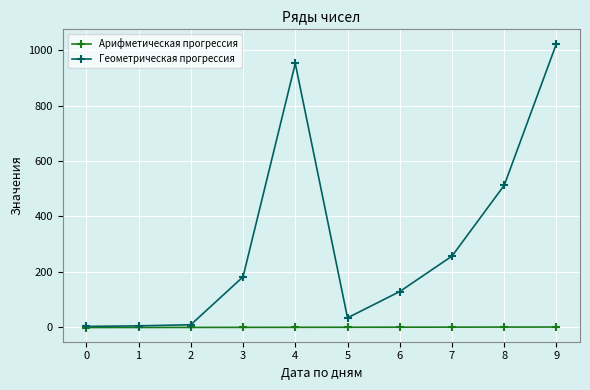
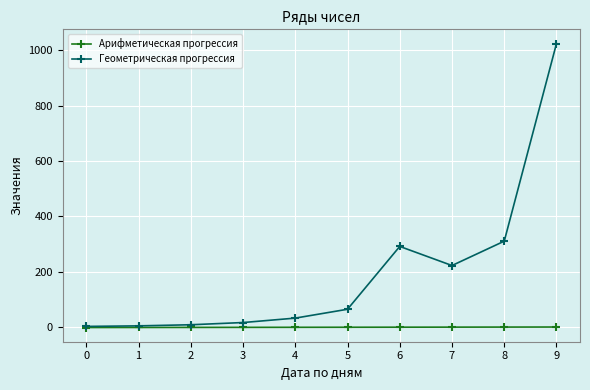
Геометрическая прогрессия, 3: 180 -> 20
Геометрическая прогрессия, 4: 950 -> 30
Геометрическая прогрессия, 5: 30 -> 60
Геометрическая прогрессия, 6: 130 -> 290
Геометрическая прогрессия, 7: 260 -> 220
Геометрическая прогрессия, 8: 510 -> 310
